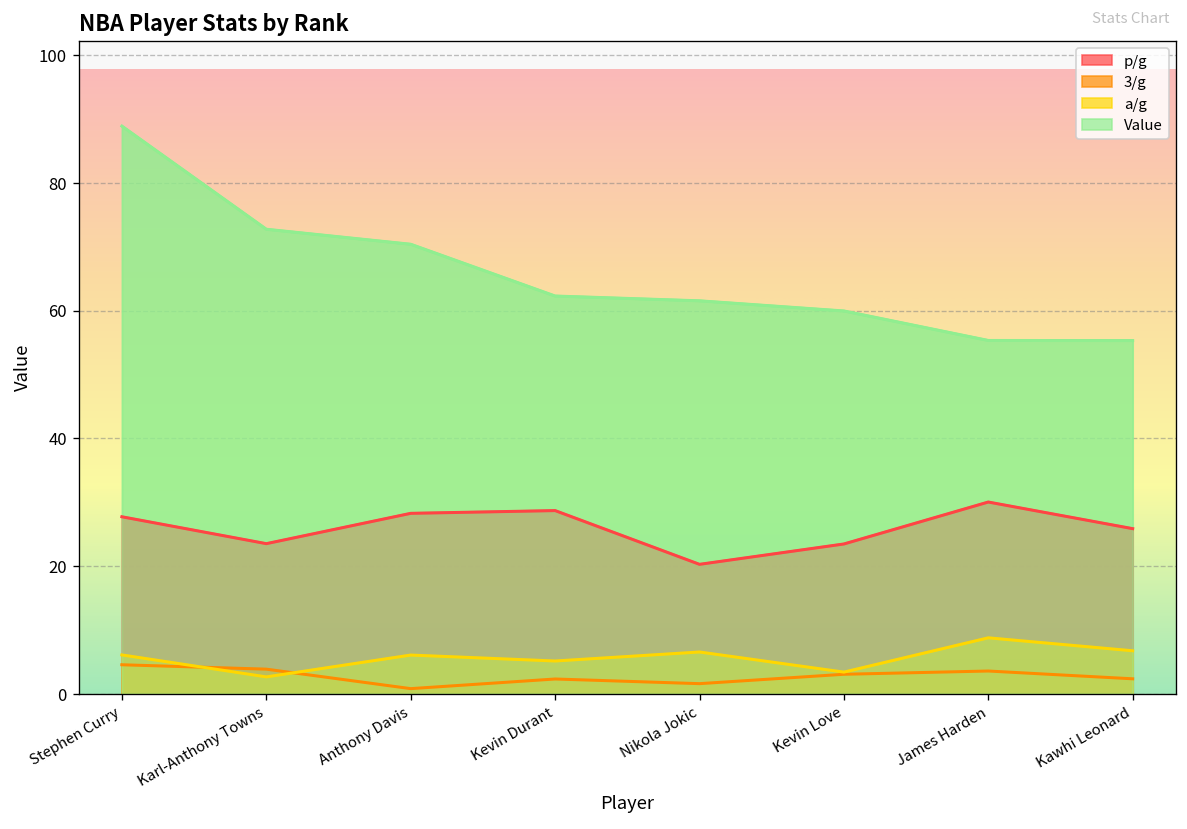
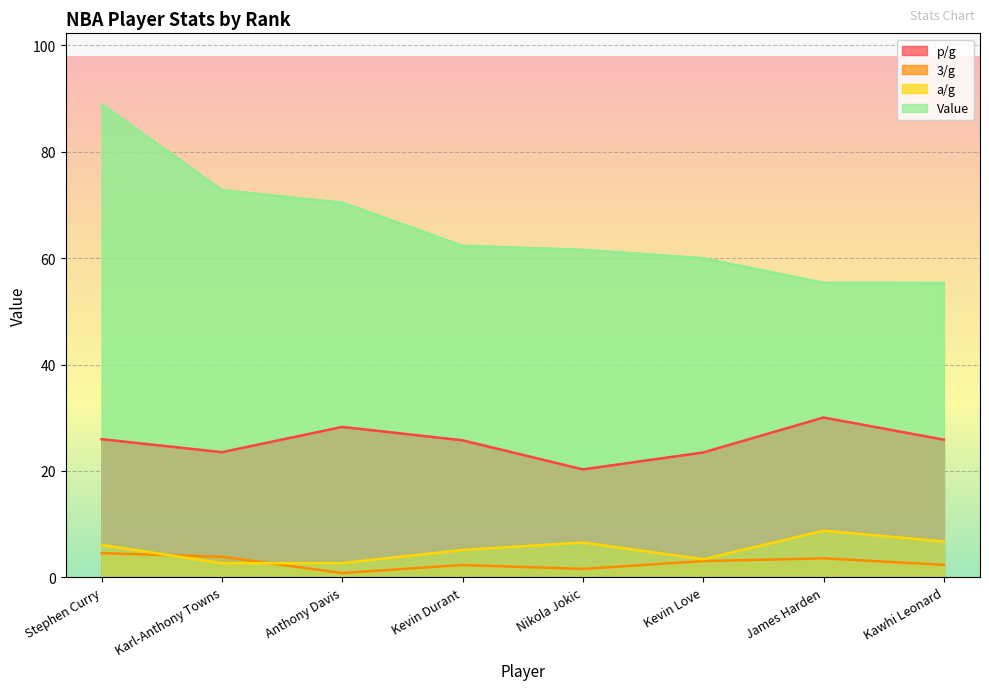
p/g, Stephen Curry: 28 -> 26
a/g, Anthony Davis: 6 -> 3
p/g, Kevin Durant: 29 -> 26
